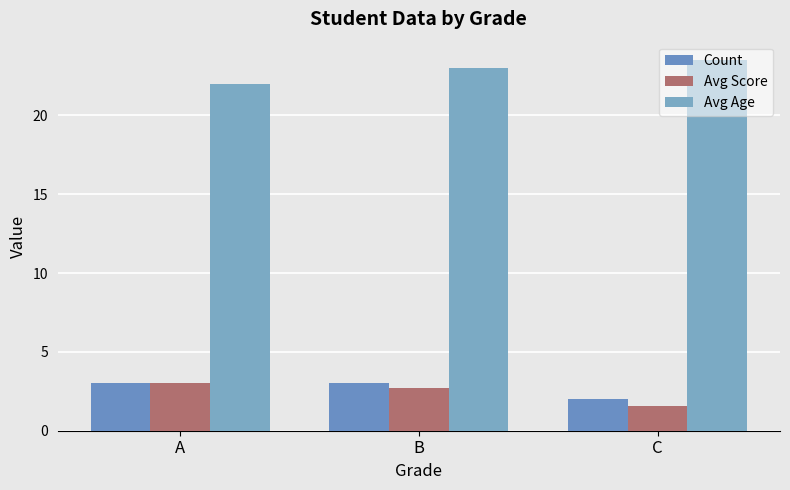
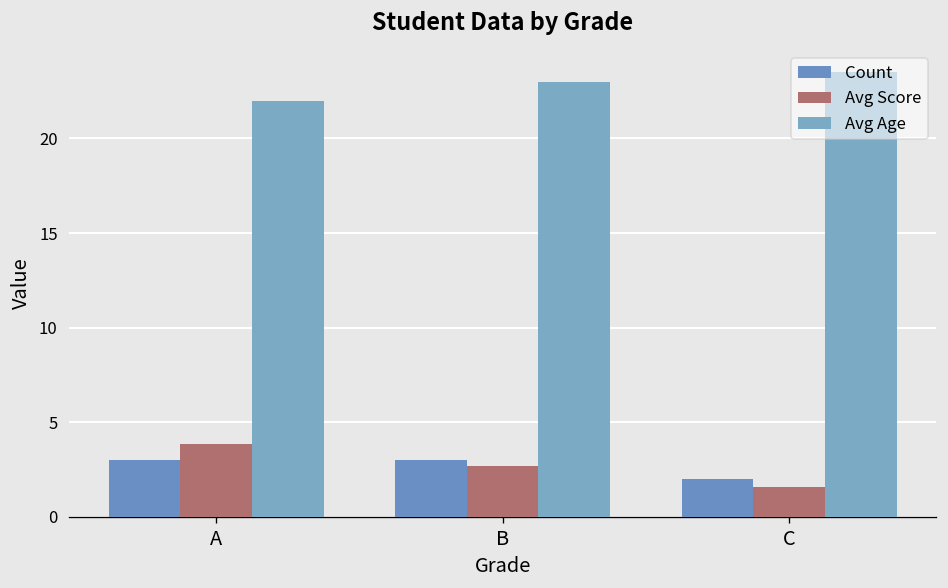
Avg Score, A: 3.1 -> 3.9
